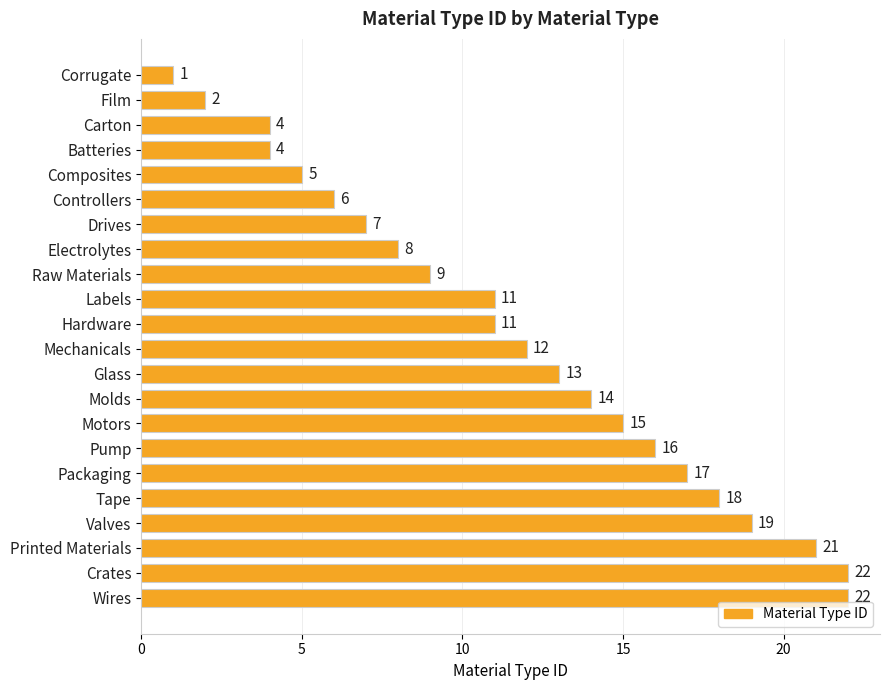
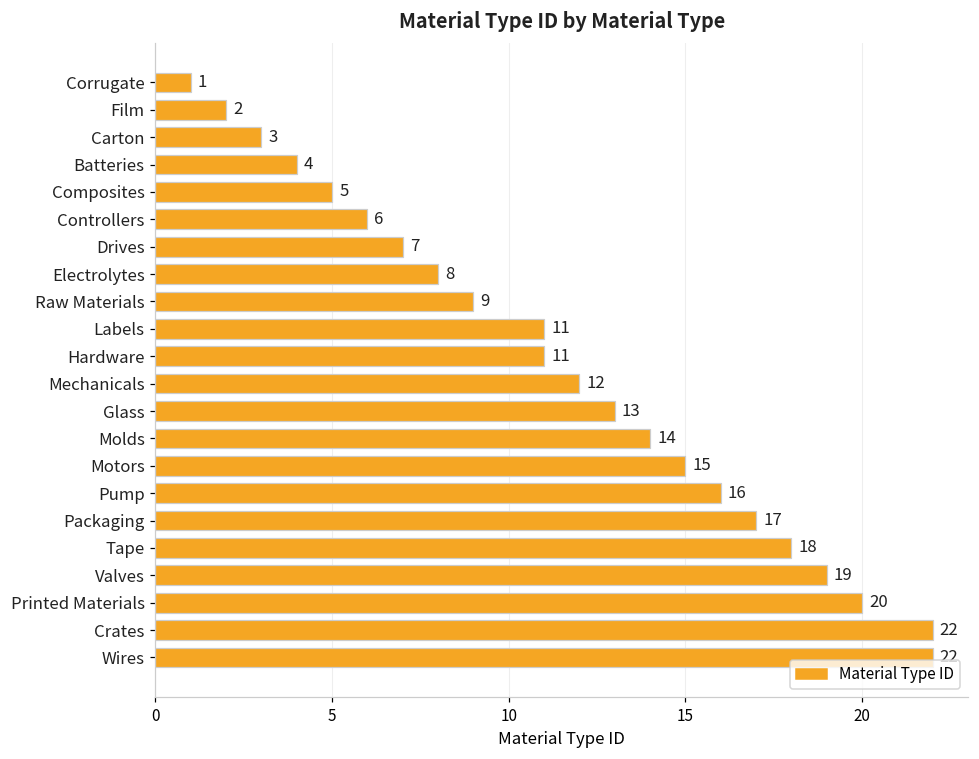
Carton: 4 -> 3
Printed Materials: 21 -> 20
